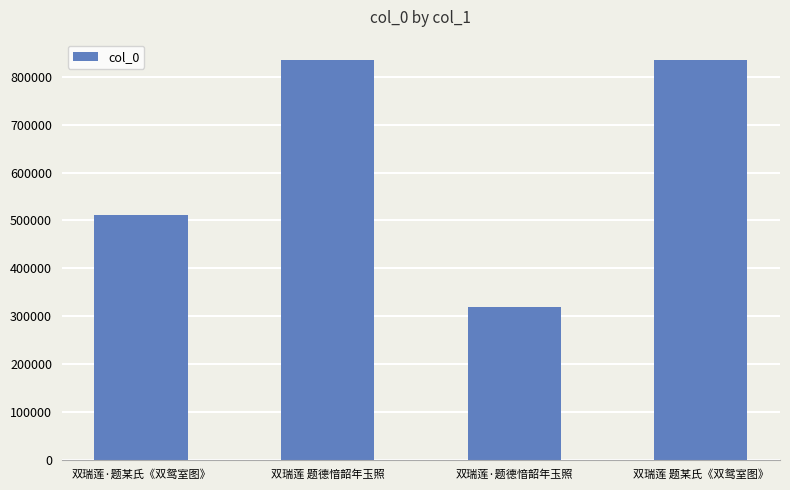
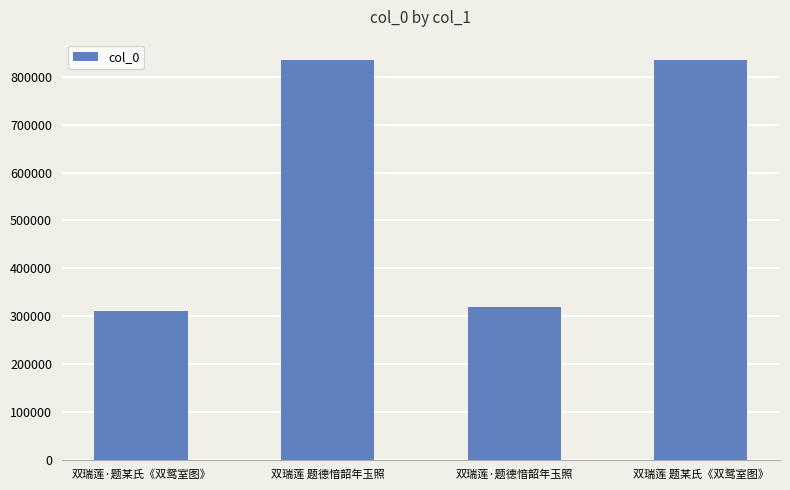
双瑞莲·题某氏《双鸳室图》: 510000 -> 310000
